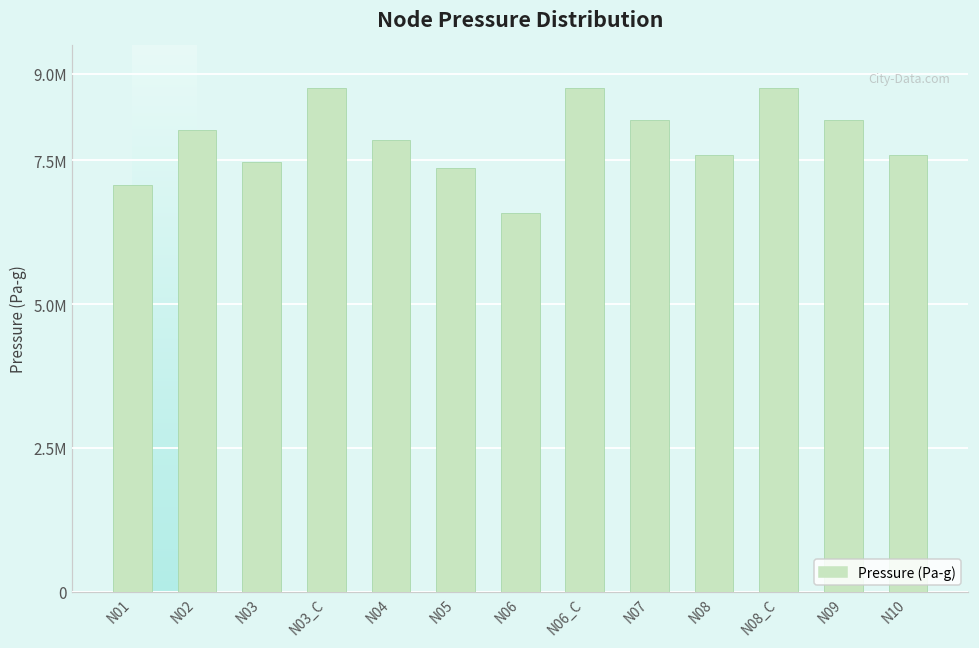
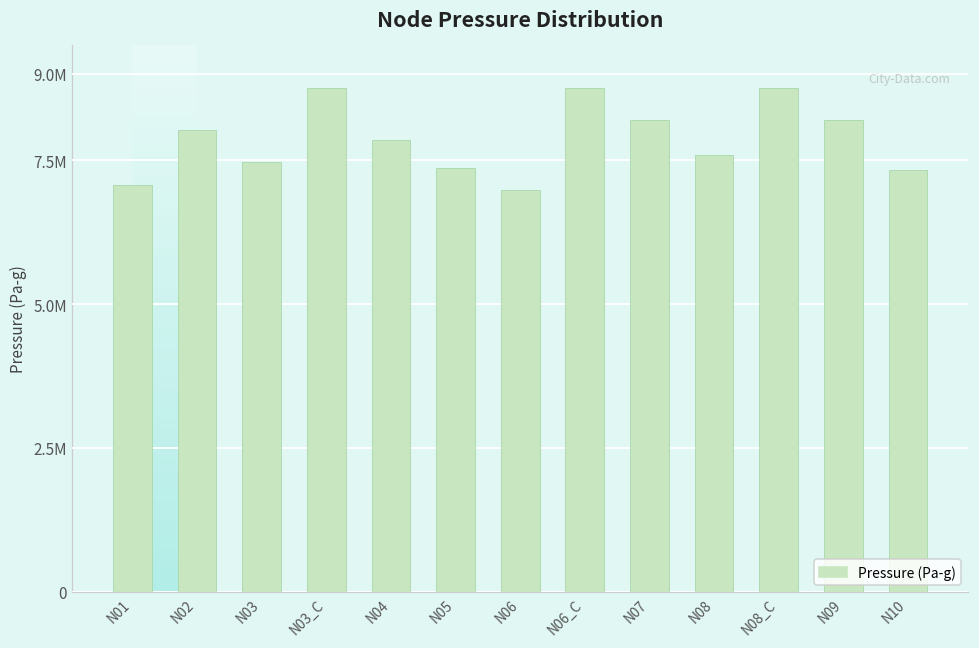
N06: 6600000 -> 7000000
N10: 7600000 -> 7300000
